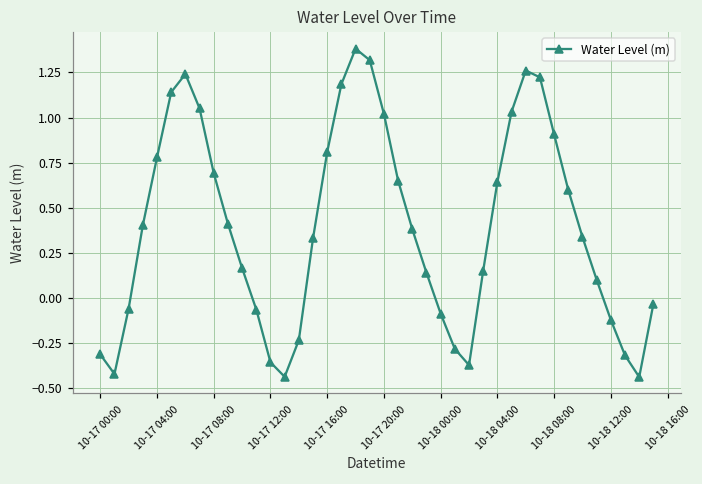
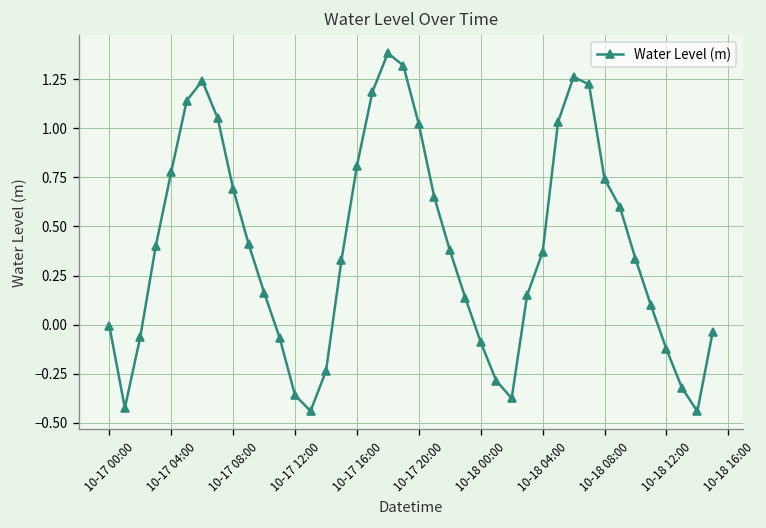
10-17 00:00: -0.32 -> -0.01
10-18 04:00: 0.64 -> 0.37
10-18 08:00: 0.91 -> 0.74
